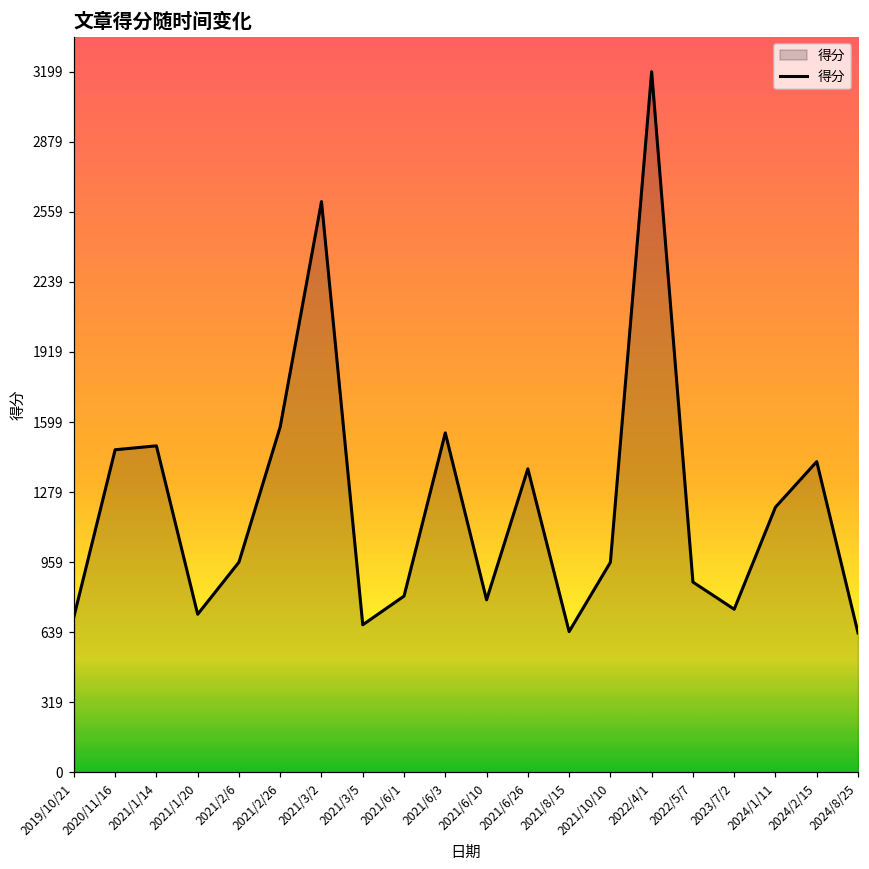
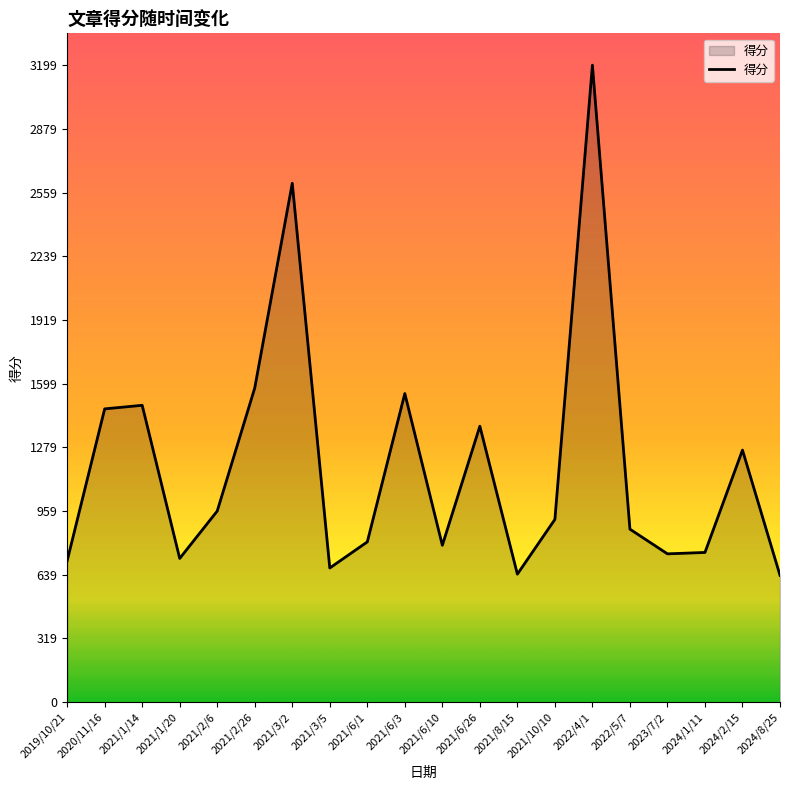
2021/10/10: 960 -> 920
2024/1/11: 1210 -> 750
2024/2/15: 1420 -> 1270
